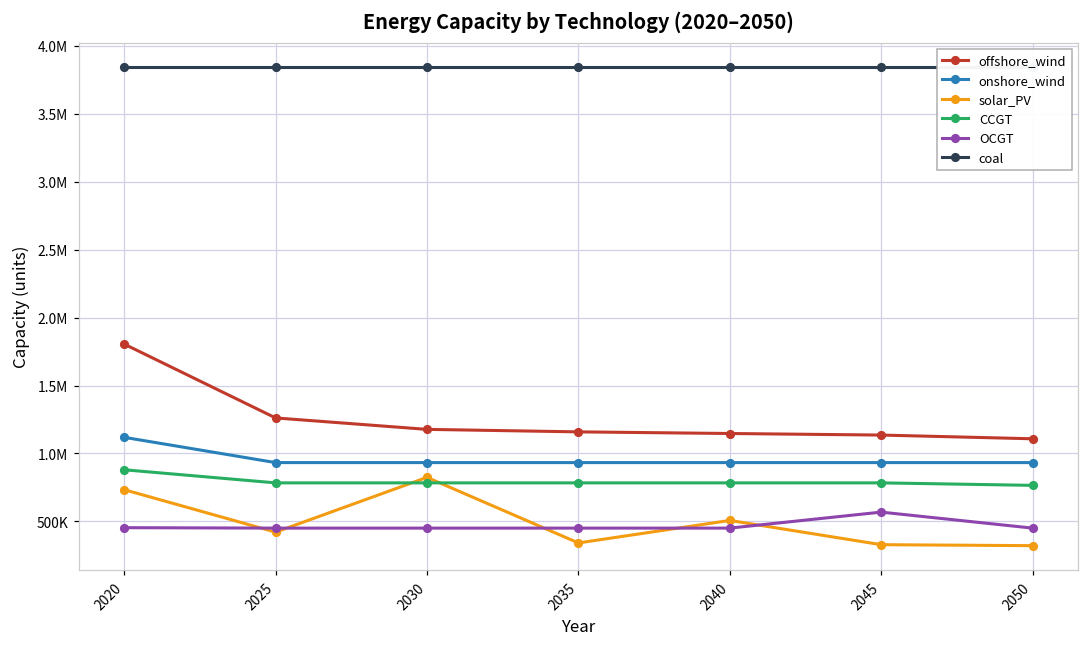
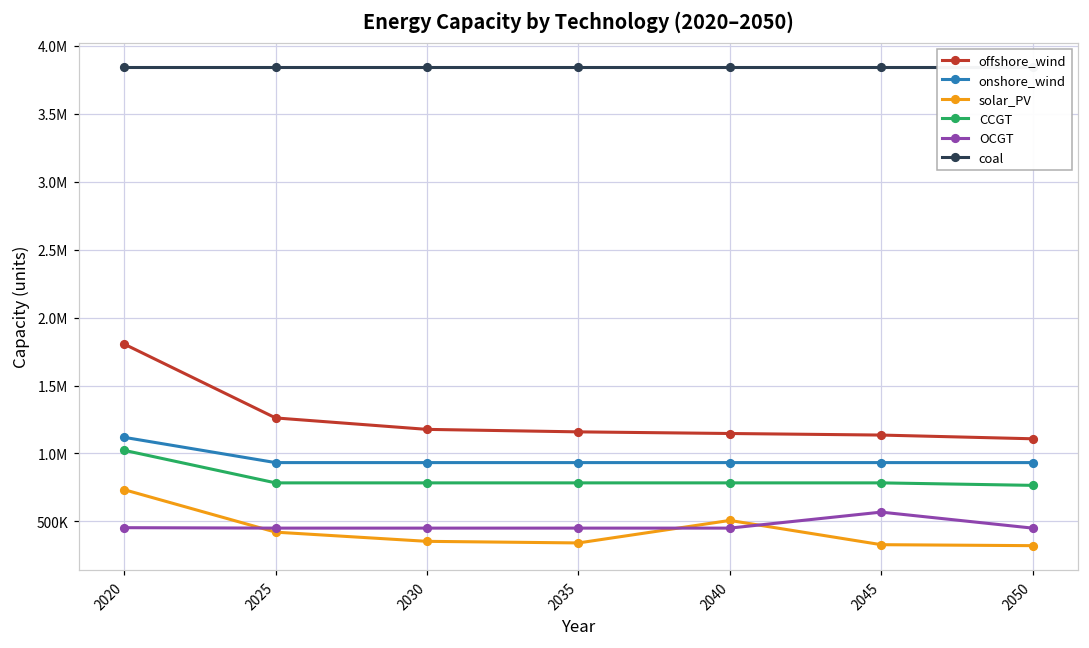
CCGT, 2020: 880000 -> 1020000
solar_PV, 2030: 820000 -> 350000
